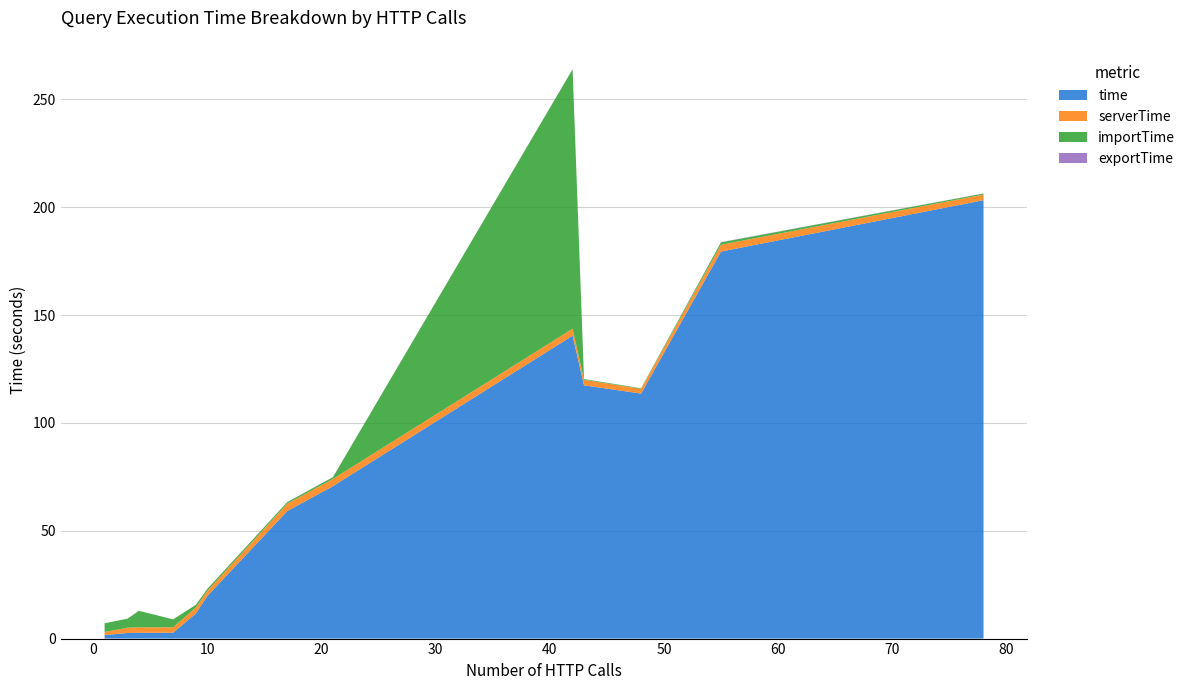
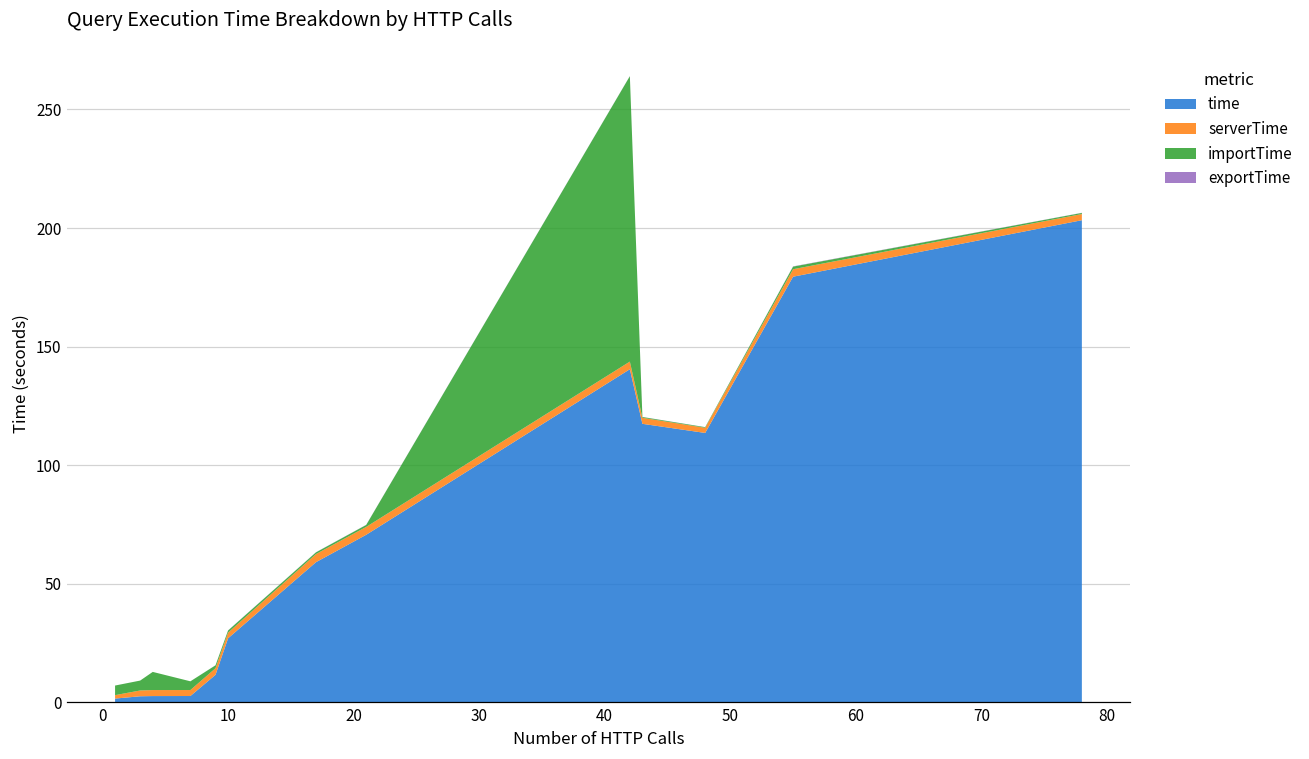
time, 10: 20 -> 27
